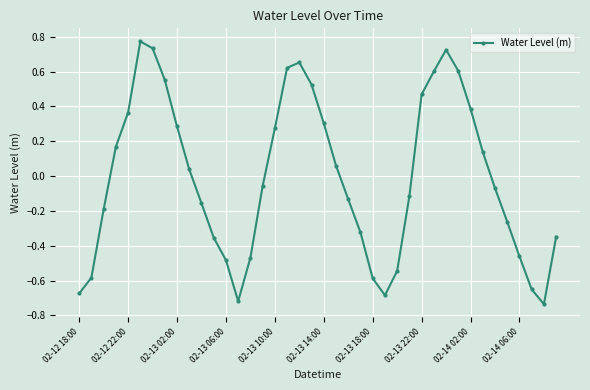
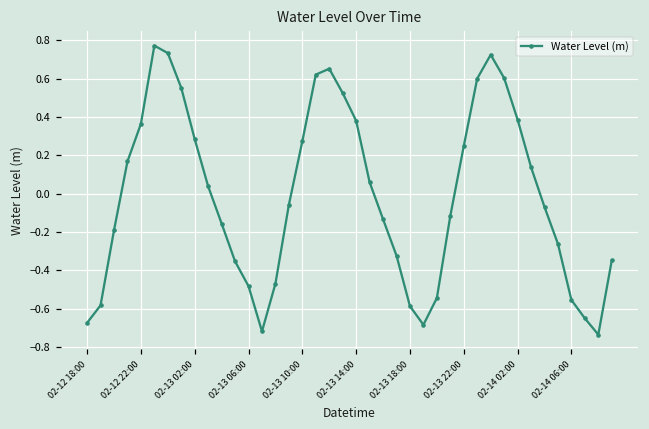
02-13 14:00: 0.30 -> 0.38
02-13 22:00: 0.47 -> 0.25
02-14 06:00: -0.46 -> -0.55
